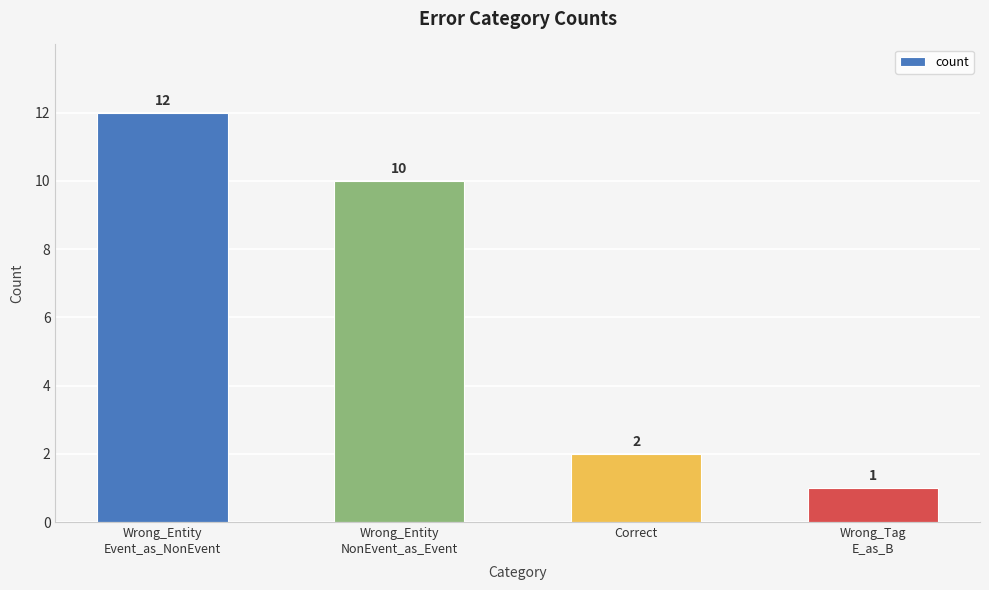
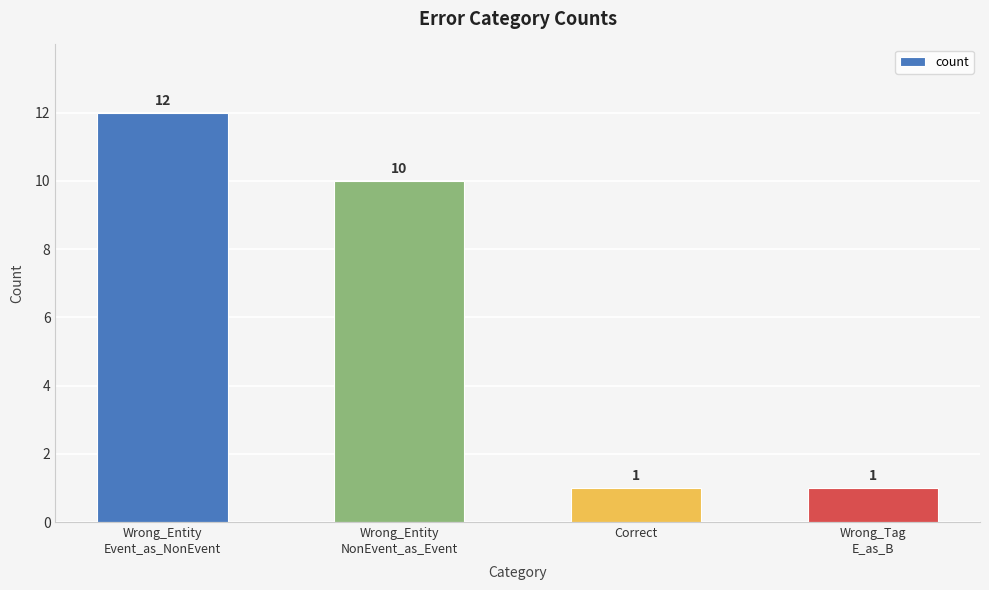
Correct: 2 -> 1
